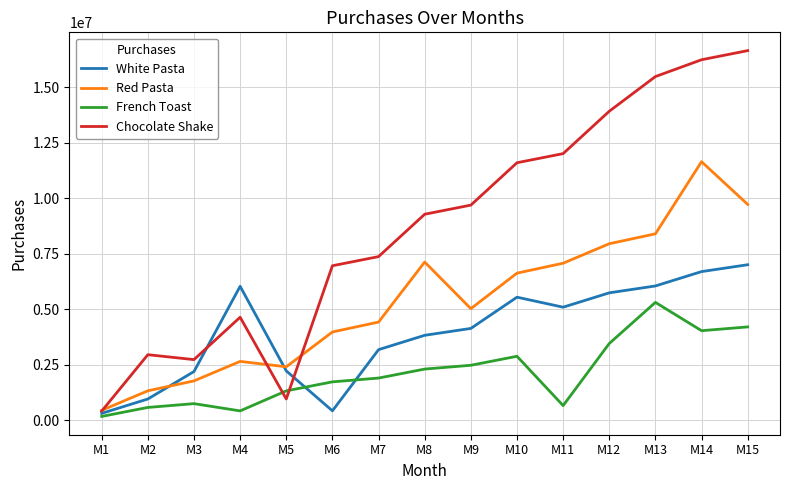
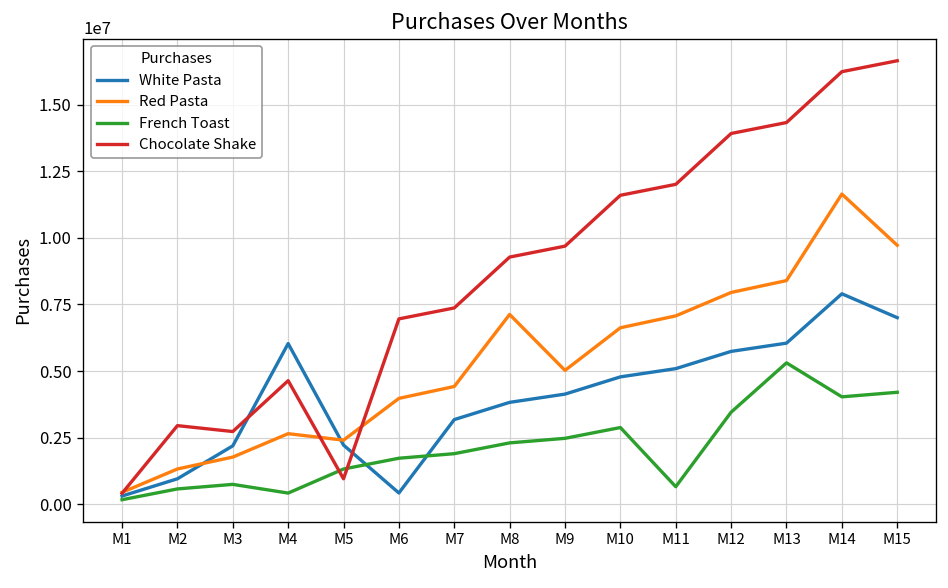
White Pasta, M10: 5500000 -> 4800000
Chocolate Shake, M13: 15500000 -> 14300000
White Pasta, M14: 6700000 -> 7900000
